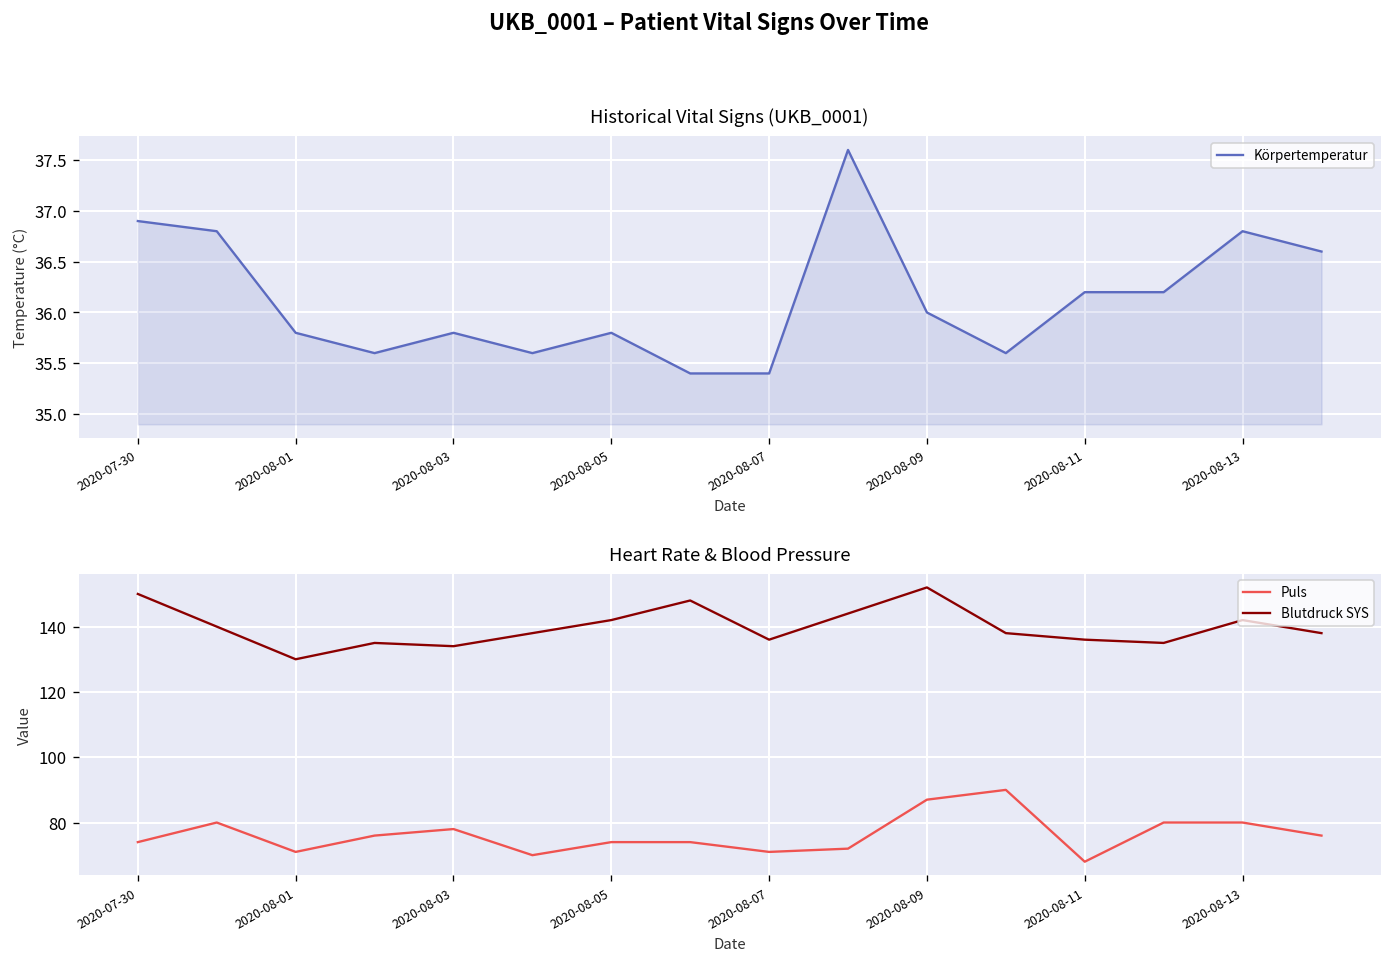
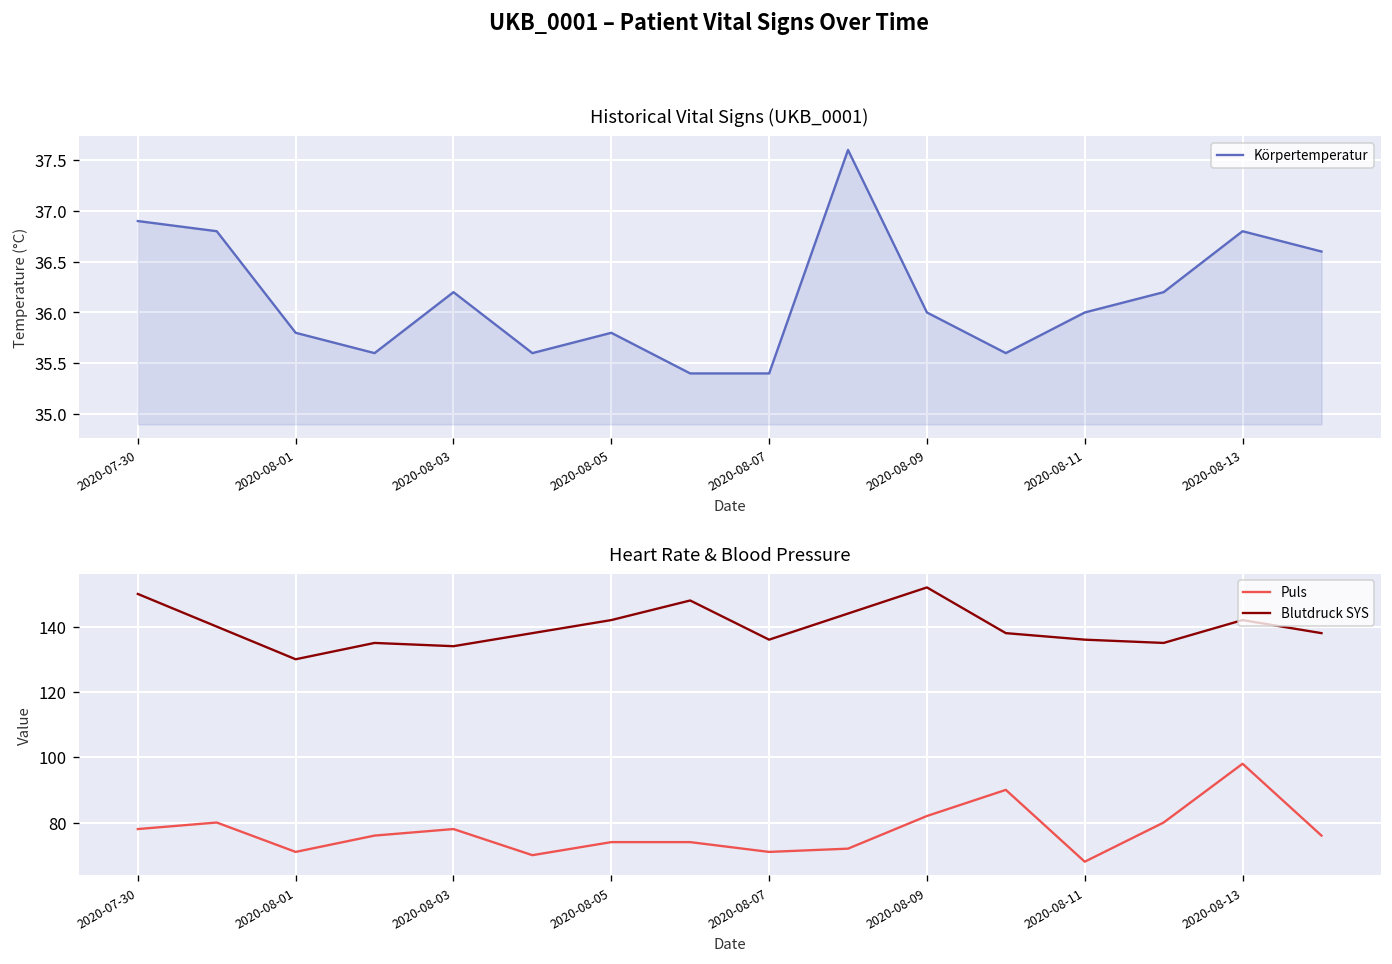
Historical Vital Signs (UKB_0001), 2020-08-03: 35.8 -> 36.2
Historical Vital Signs (UKB_0001), 2020-08-11: 36.2 -> 36.0
Heart Rate & Blood Pressure, Puls, 2020-07-30: 74 -> 78
Heart Rate & Blood Pressure, Puls, 2020-08-09: 87 -> 82
Heart Rate & Blood Pressure, Puls, 2020-08-13: 80 -> 98
